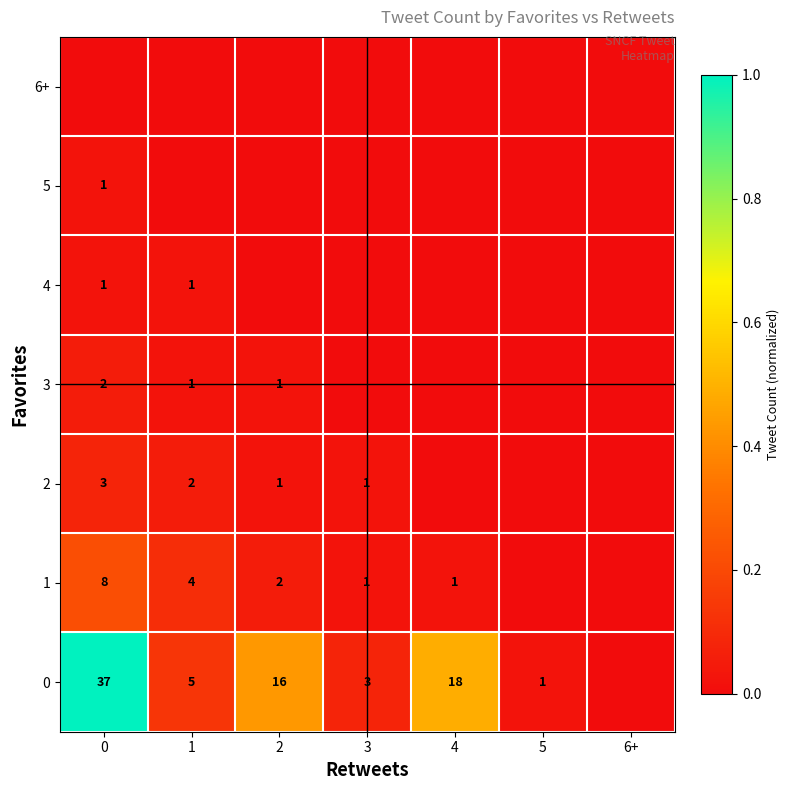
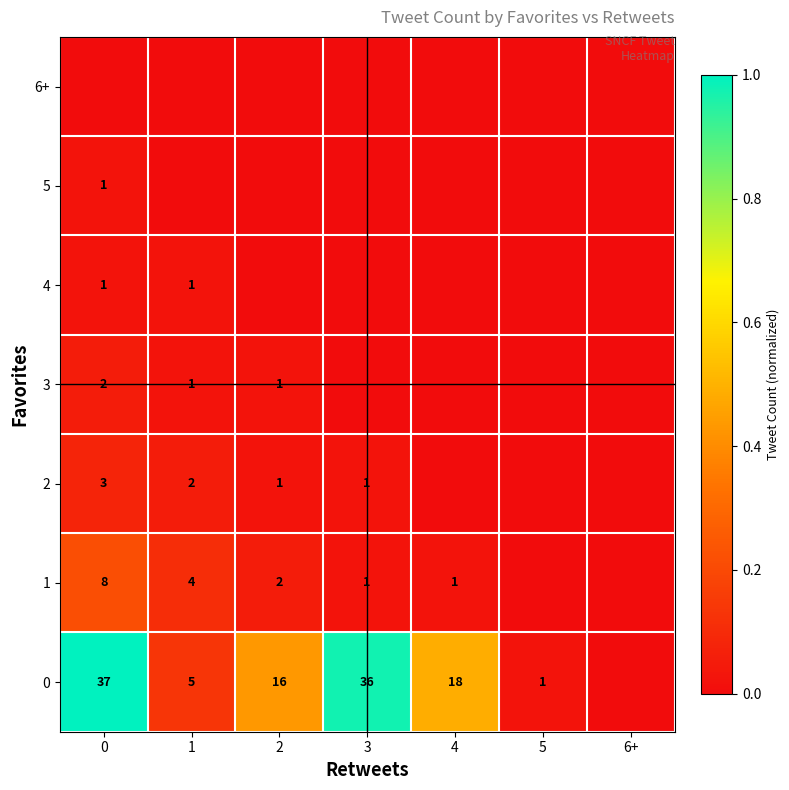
0, 3: 3 -> 36
